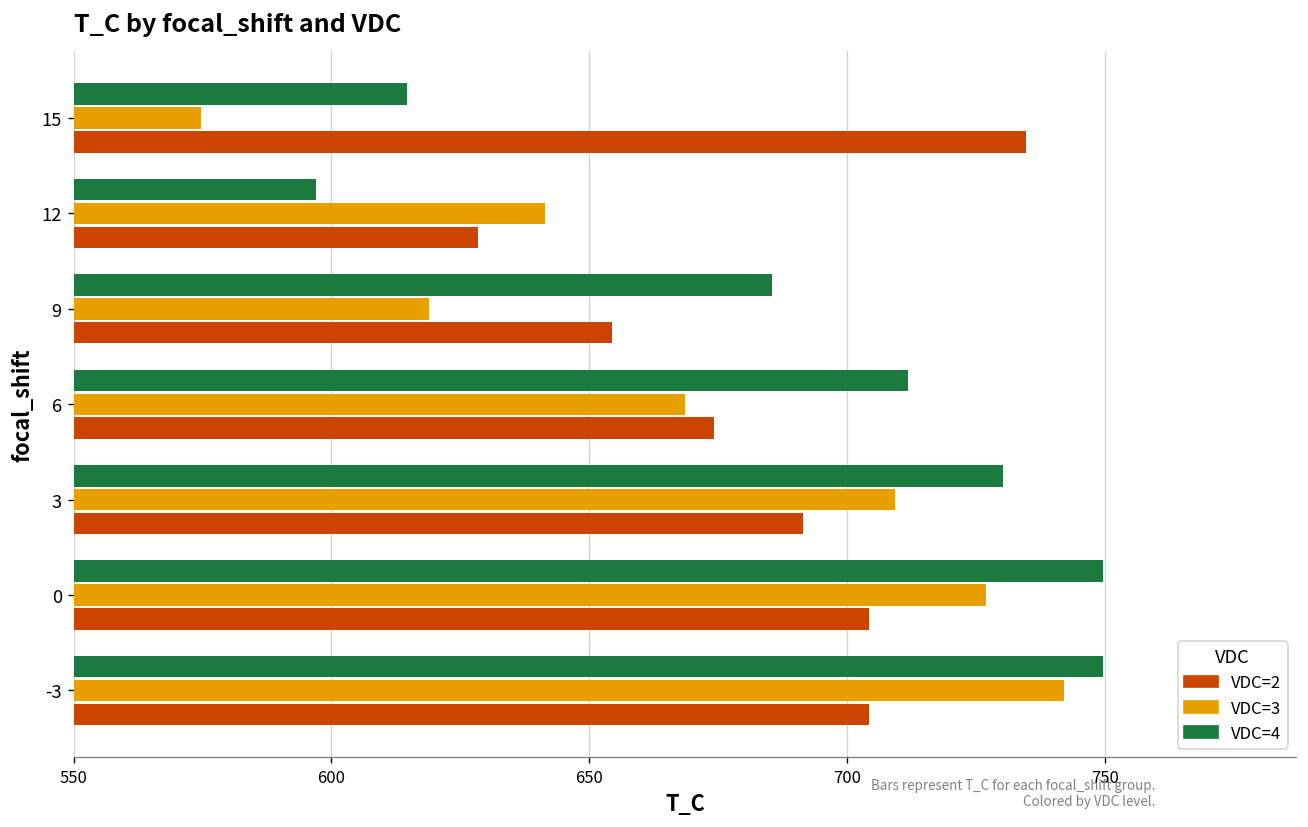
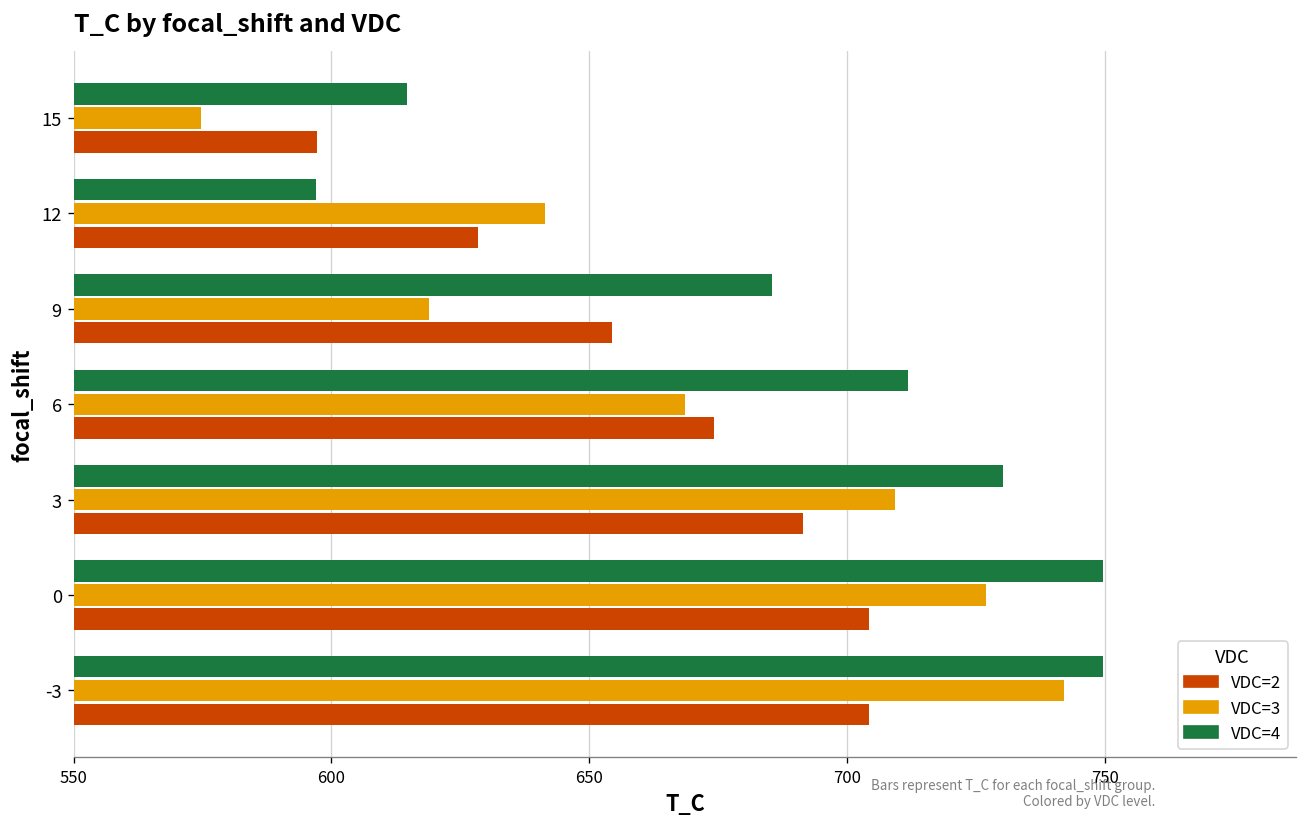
VDC=2, 15: 735 -> 597
